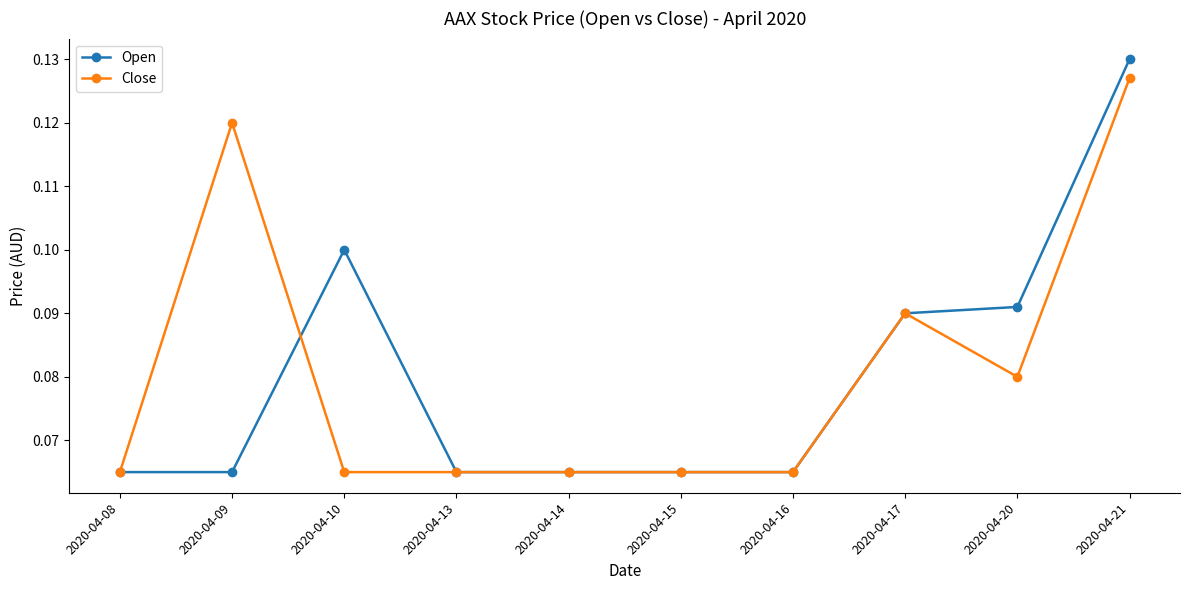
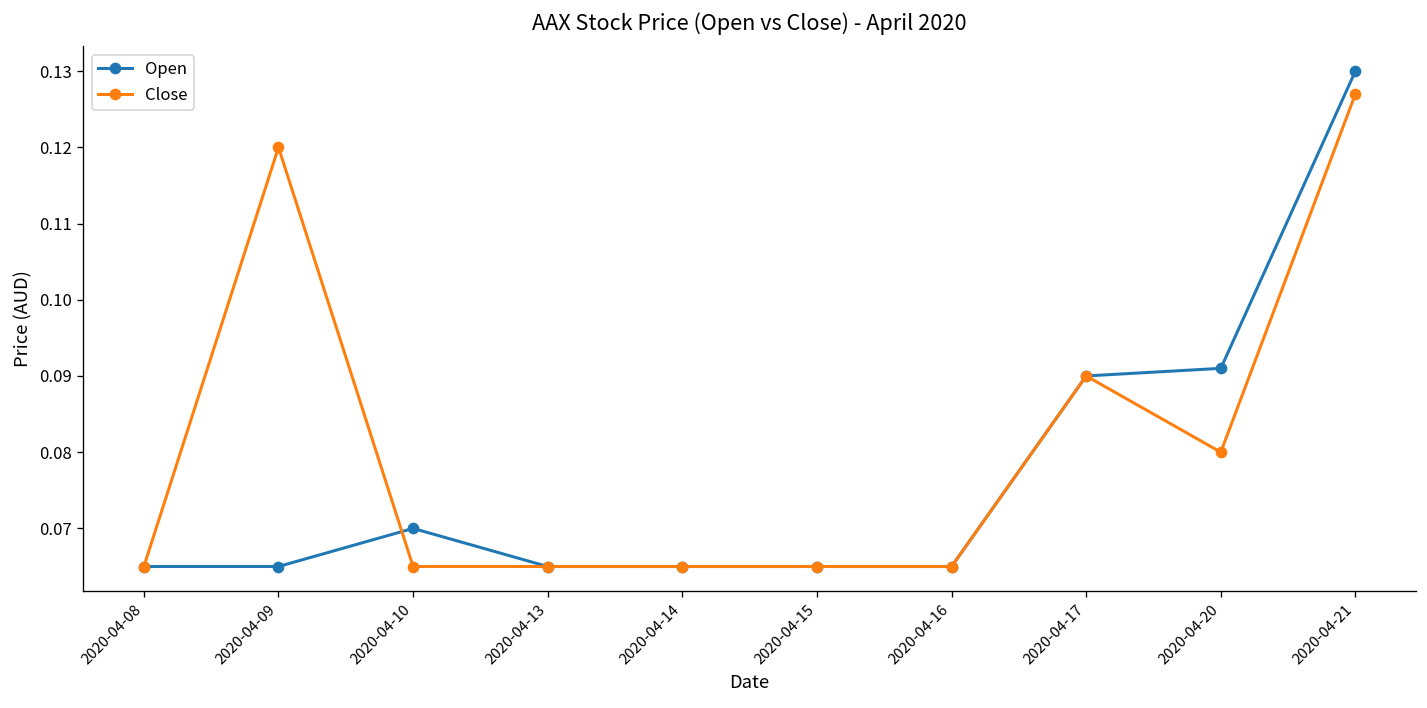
Open, 2020-04-10: 0.10 -> 0.07
